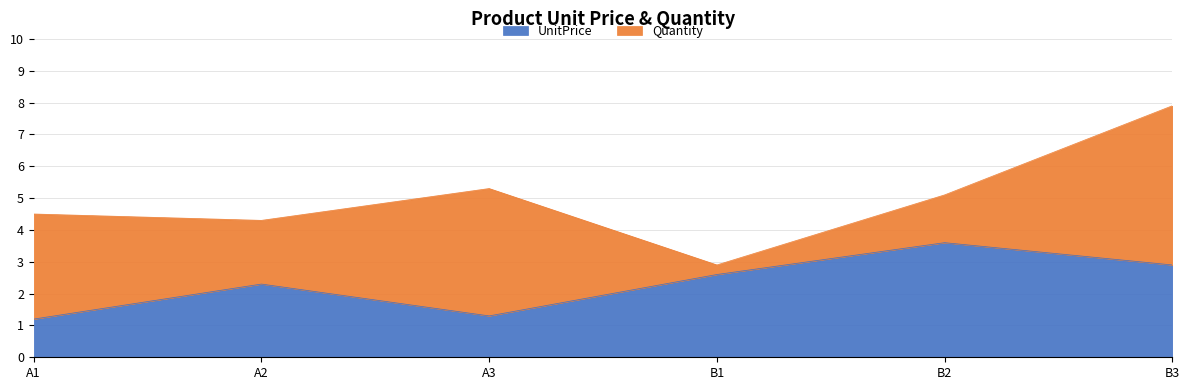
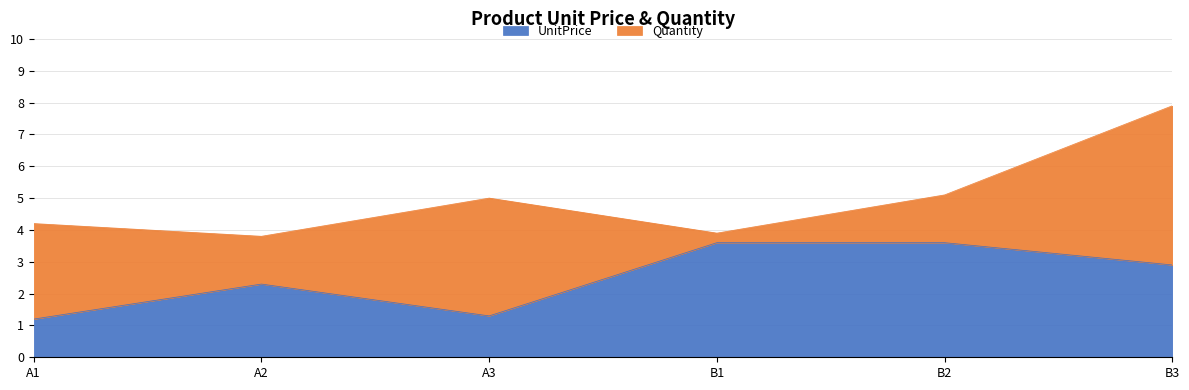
Quantity, A1: 3.3 -> 3.0
Quantity, A2: 2.0 -> 1.5
Quantity, A3: 4.0 -> 3.7
UnitPrice, B1: 2.6 -> 3.6
